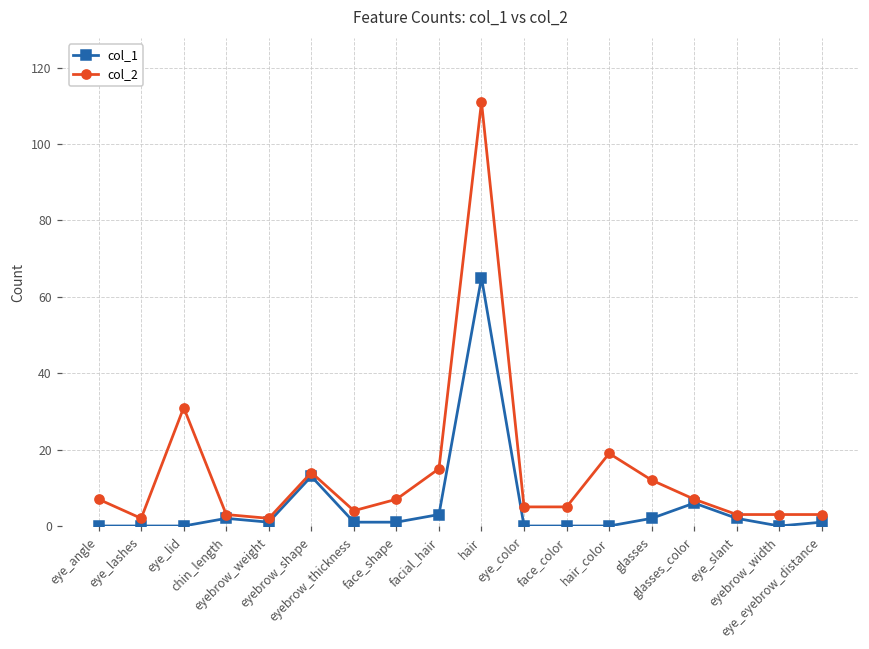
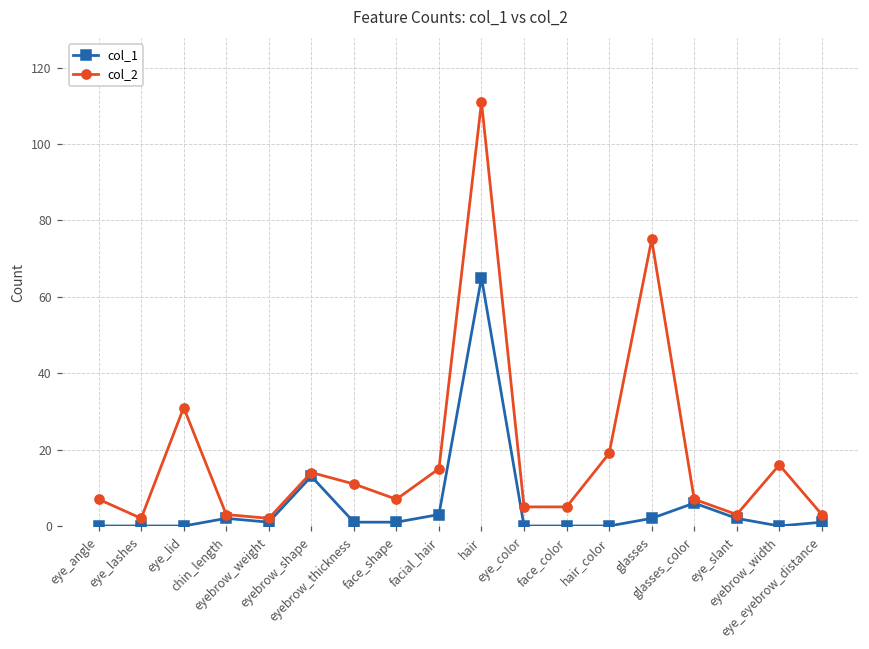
col_2, eyebrow_thickness: 4 -> 11
col_2, glasses: 12 -> 75
col_2, eyebrow_width: 3 -> 16
